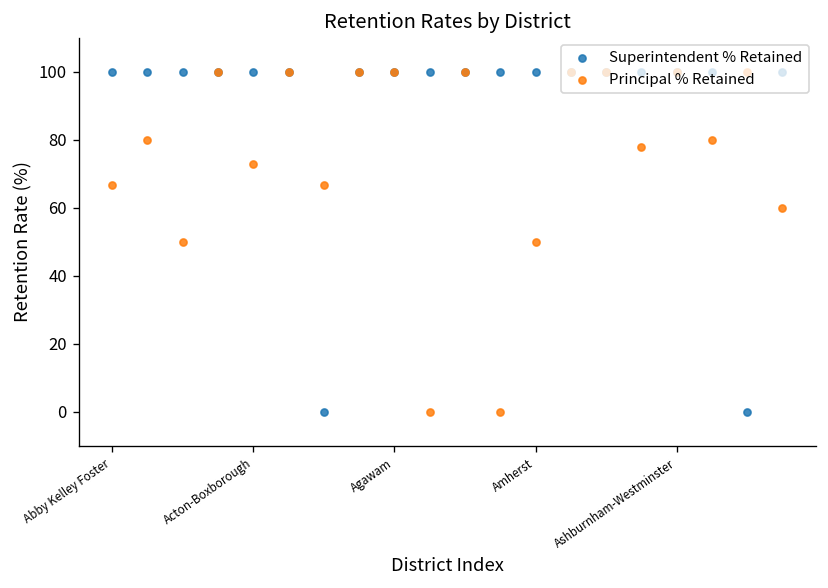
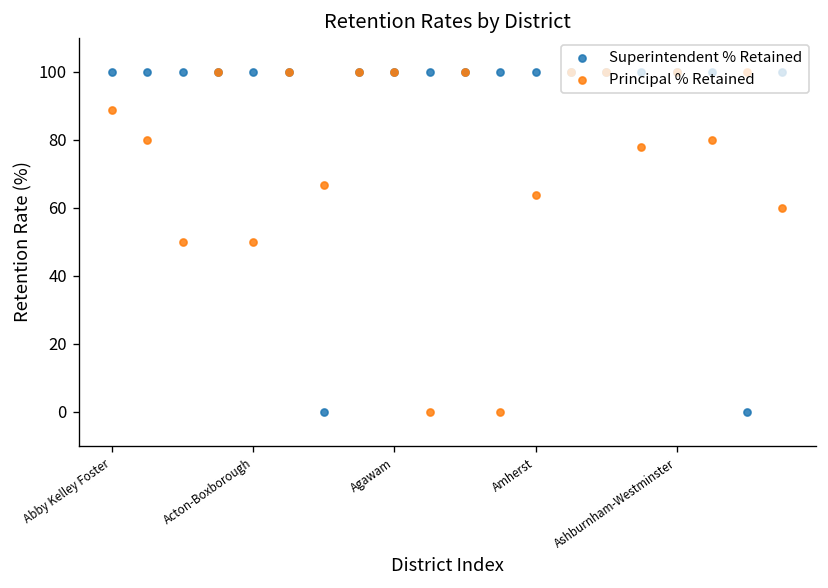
Principal % Retained, Abby Kelley Foster: 67 -> 89
Principal % Retained, Acton-Boxborough: 73 -> 50
Principal % Retained, Amherst: 50 -> 64
